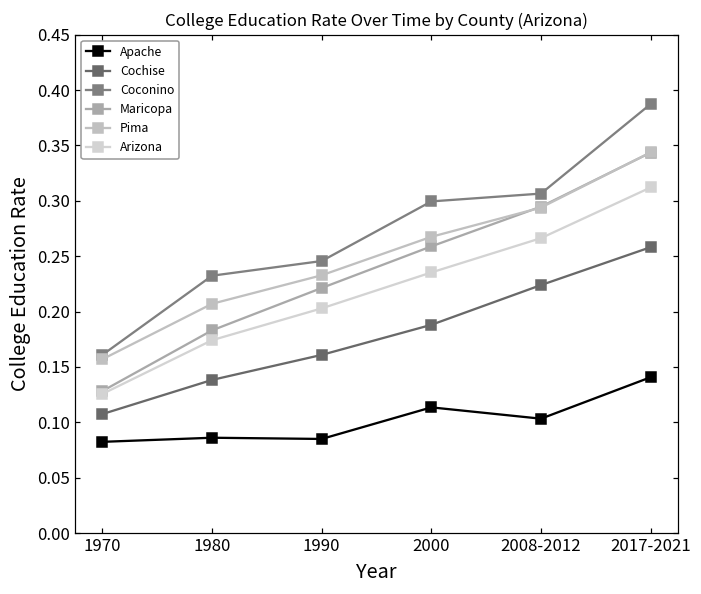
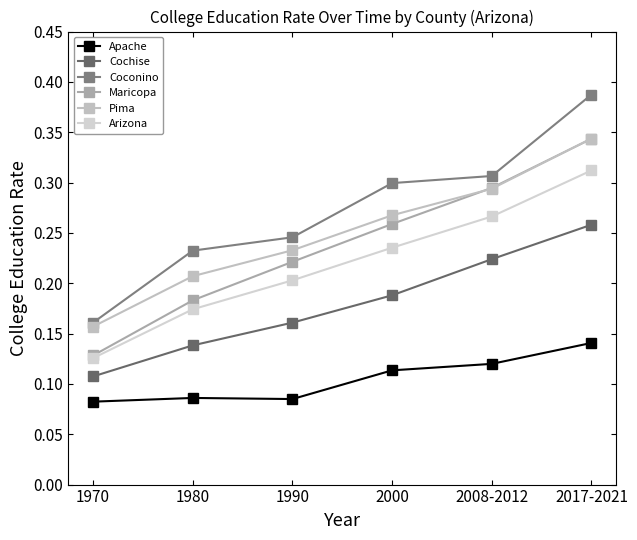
Apache, 2008-2012: 0.103 -> 0.120
